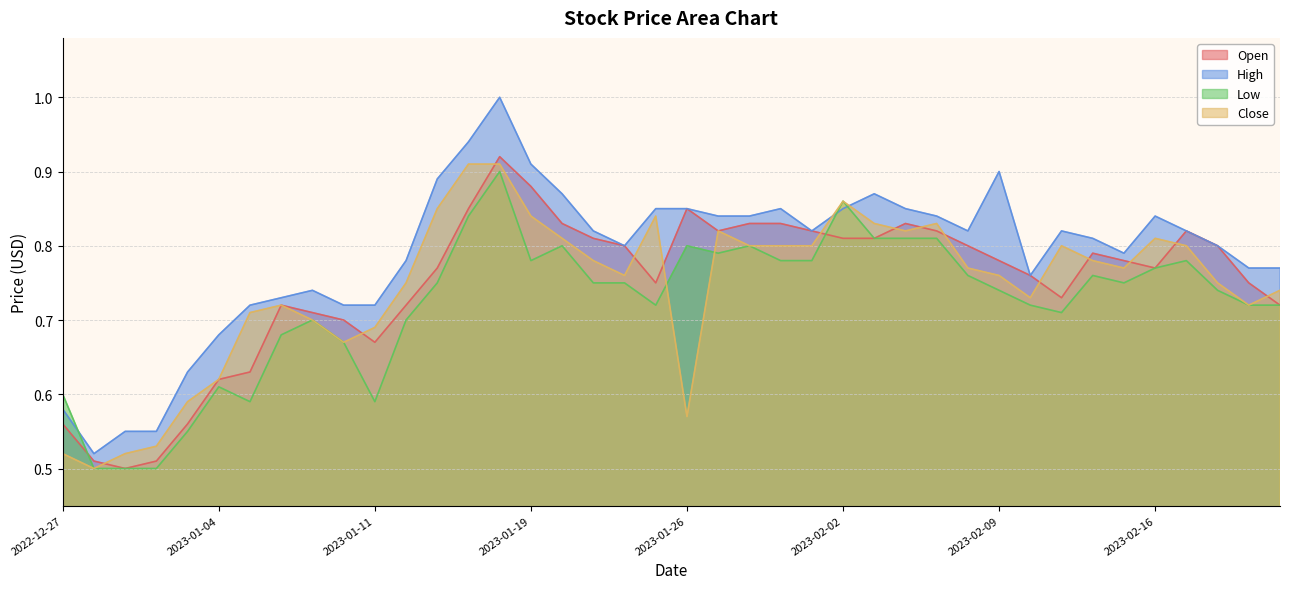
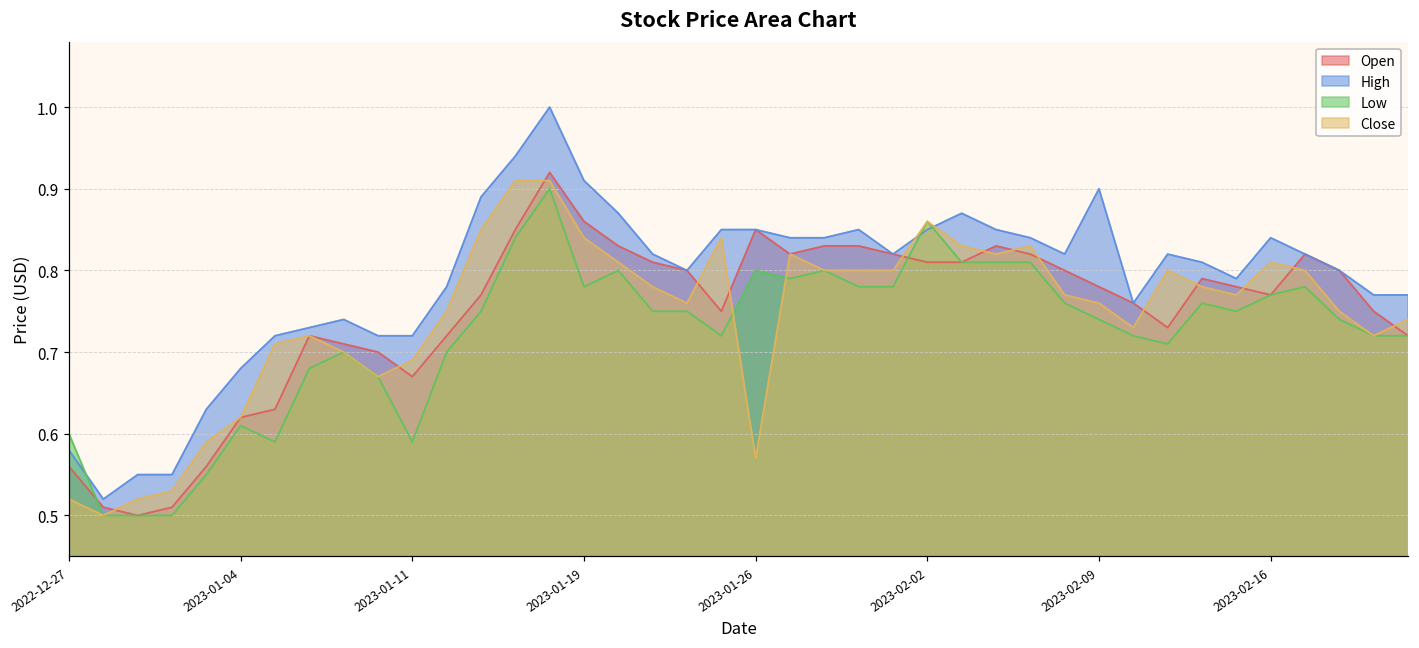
Open, 2023-01-19: 0.88 -> 0.86
